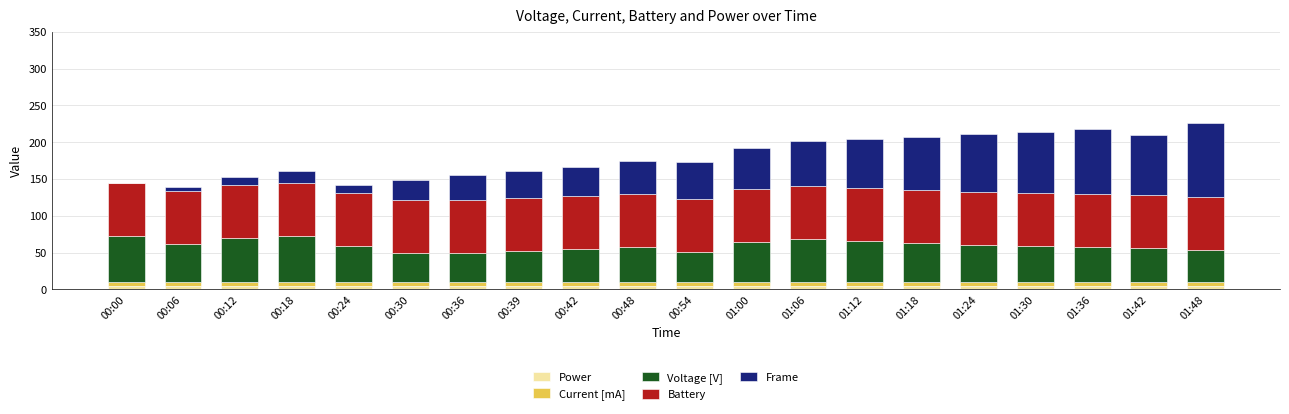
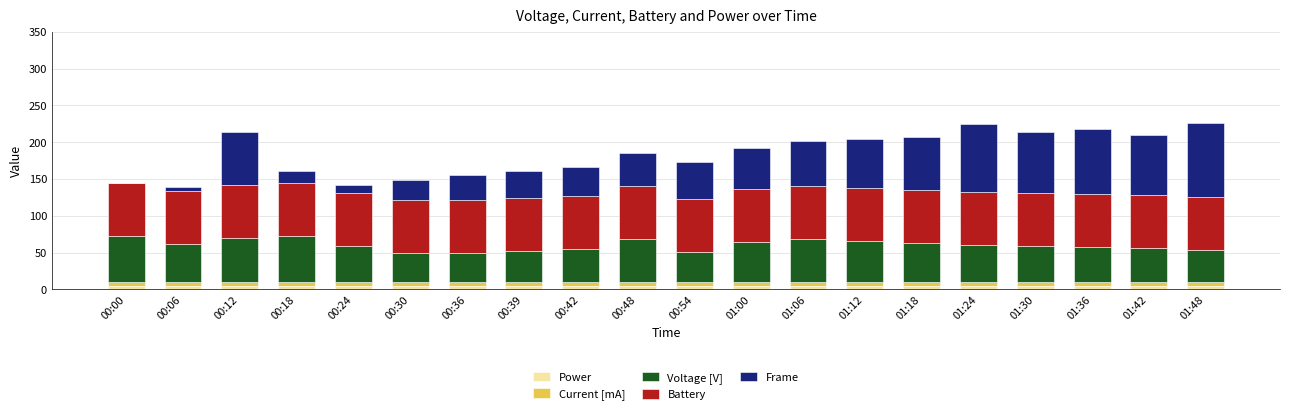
Frame, 00:12: 10 -> 70
Voltage [V], 00:48: 50 -> 60
Frame, 01:24: 80 -> 90
